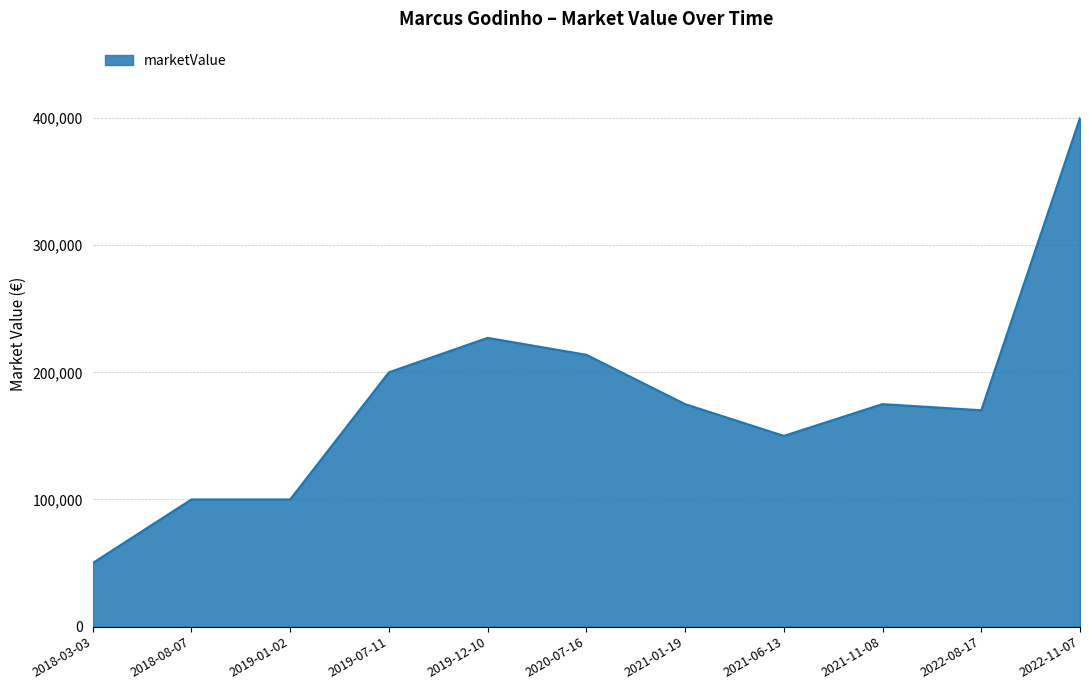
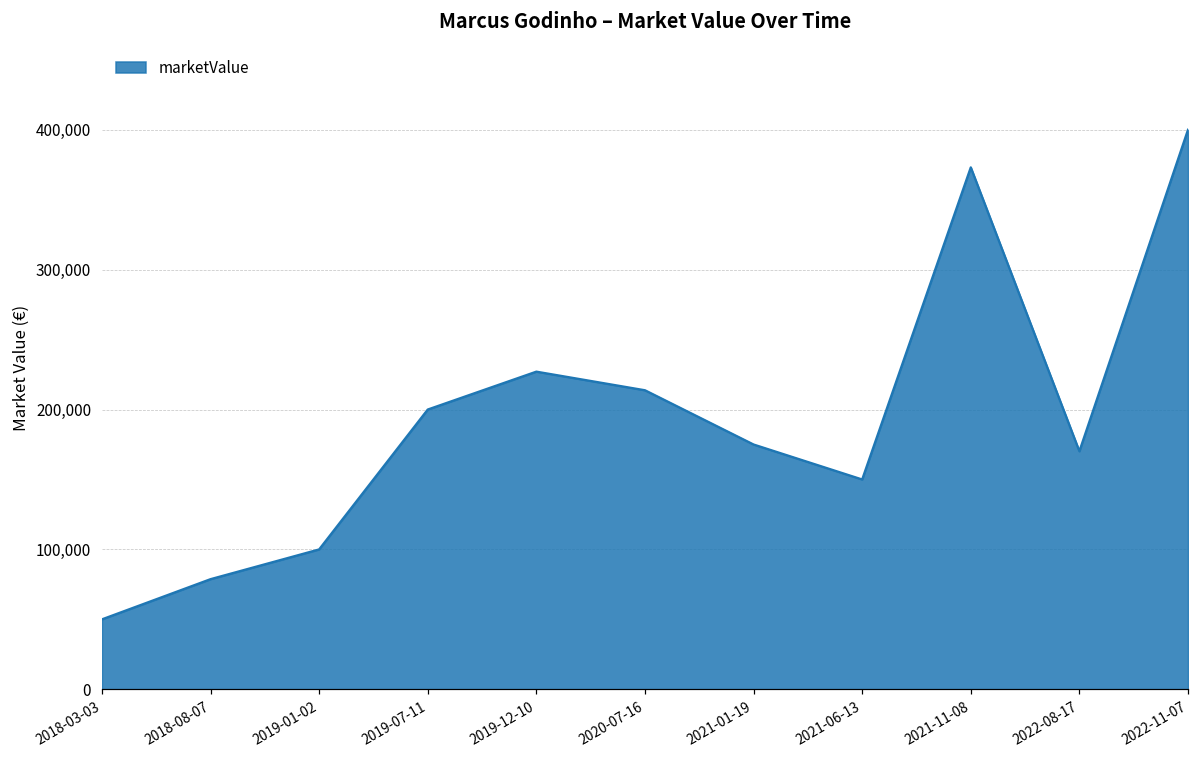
2018-08-07: 100,000 -> 79,000
2021-11-08: 175,000 -> 373,000
